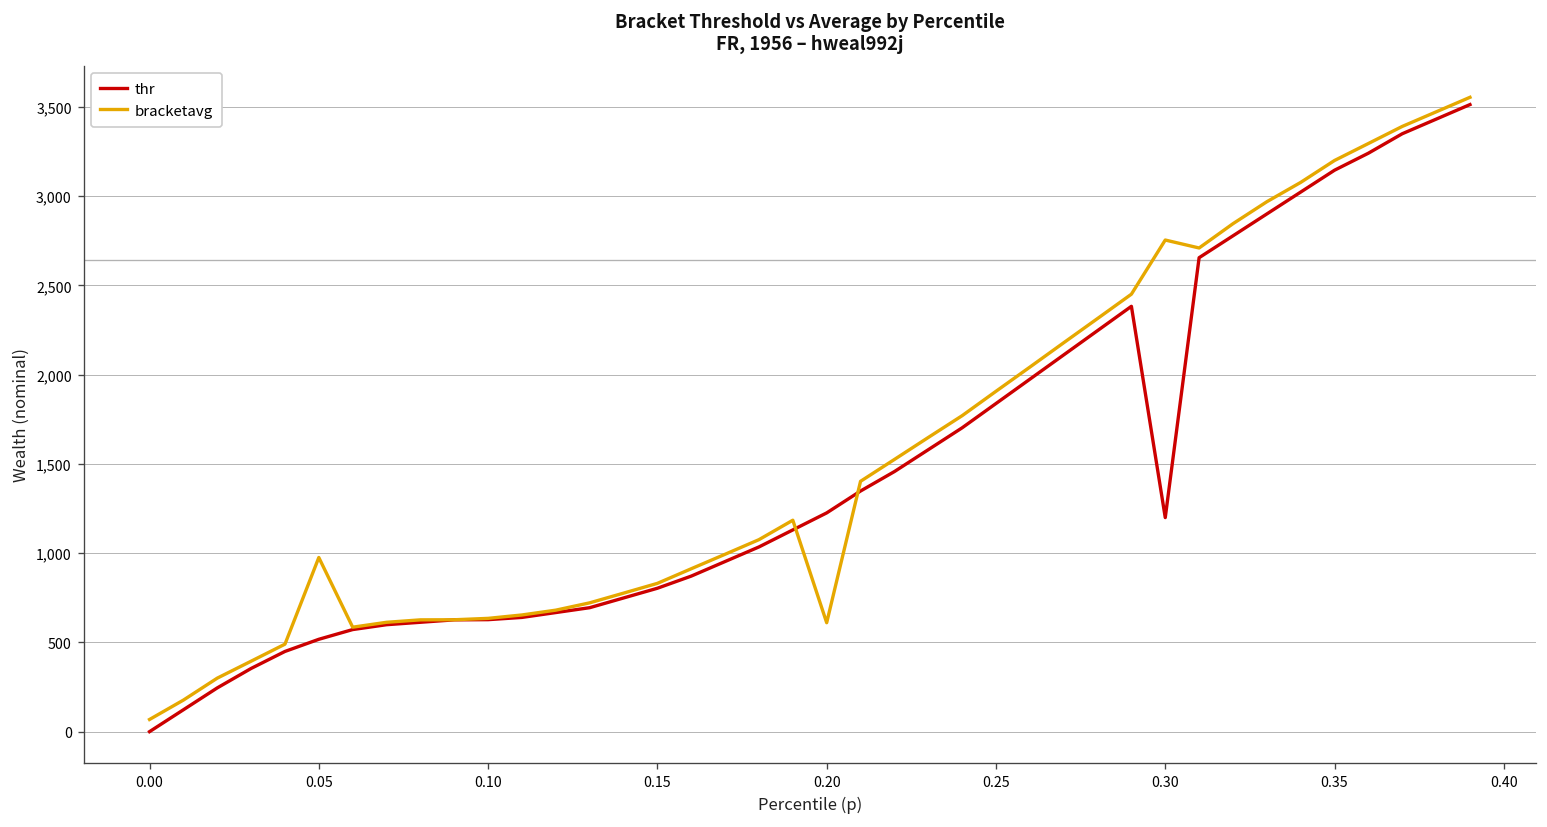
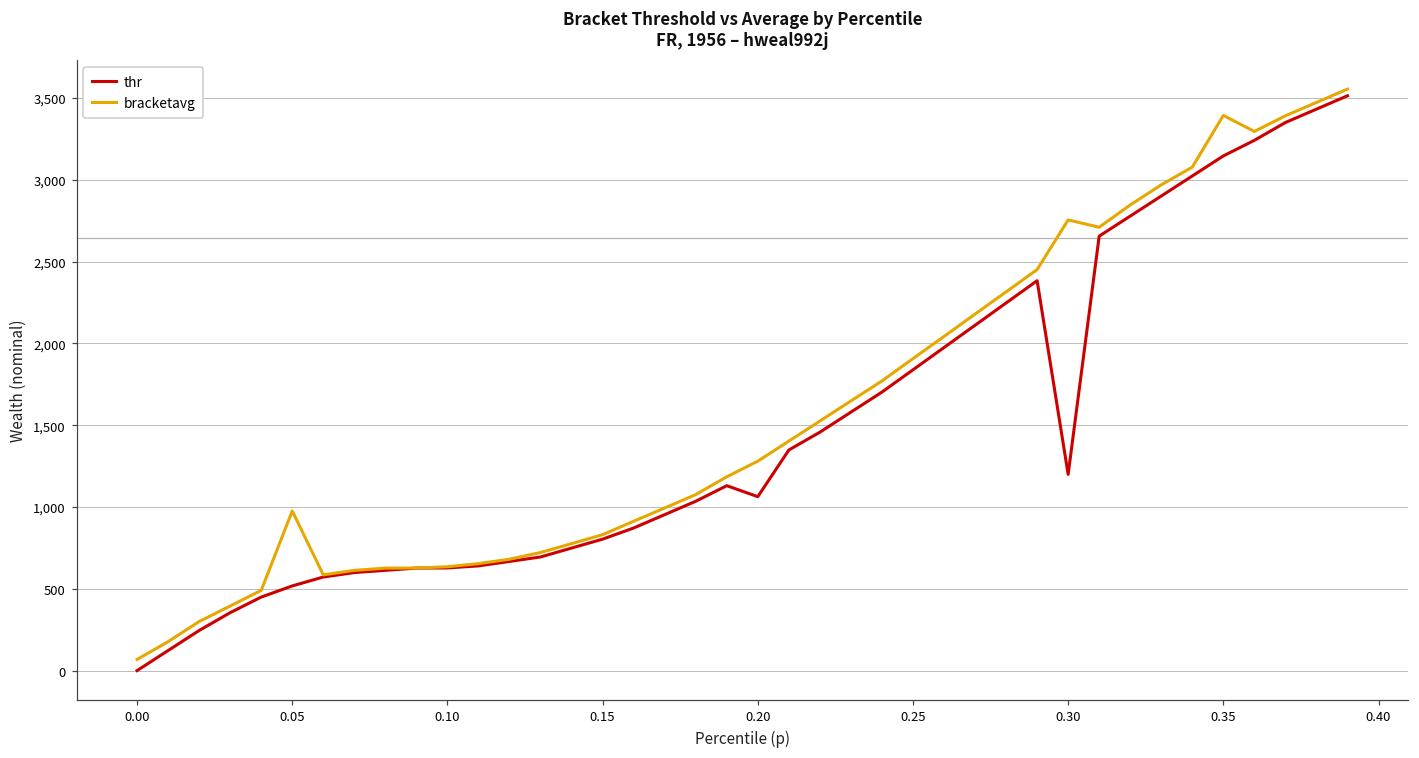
thr, 0.20: 1,230 -> 1,060
bracketavg, 0.20: 610 -> 1,280
bracketavg, 0.35: 3,200 -> 3,390
